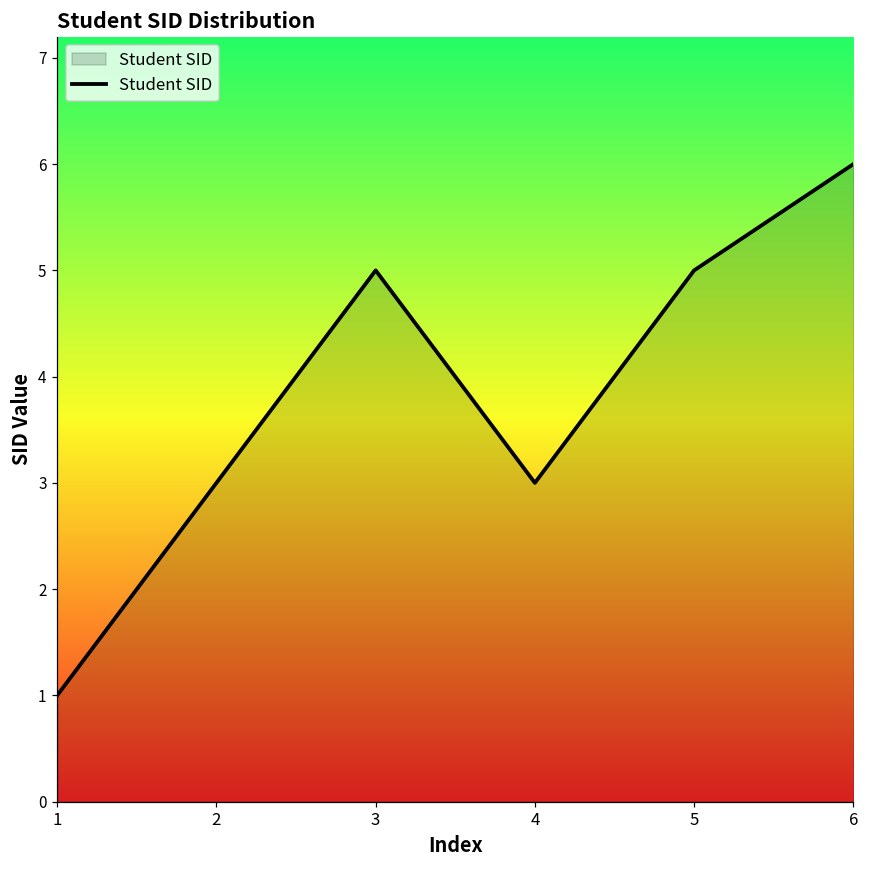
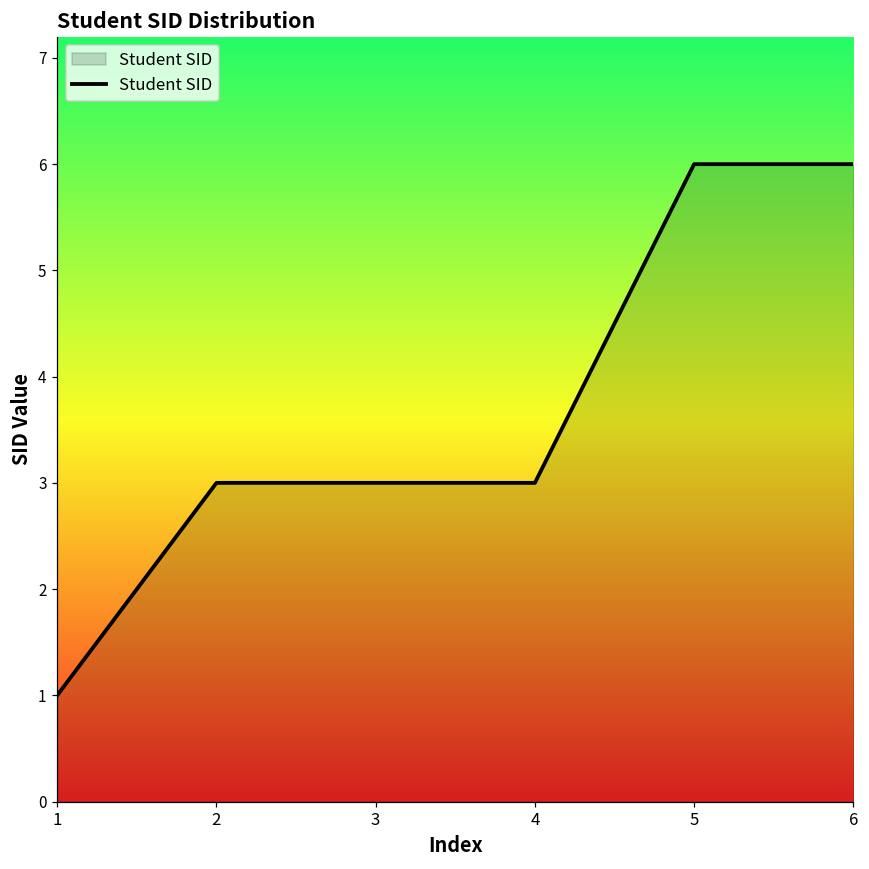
3: 5 -> 3
5: 5 -> 6
